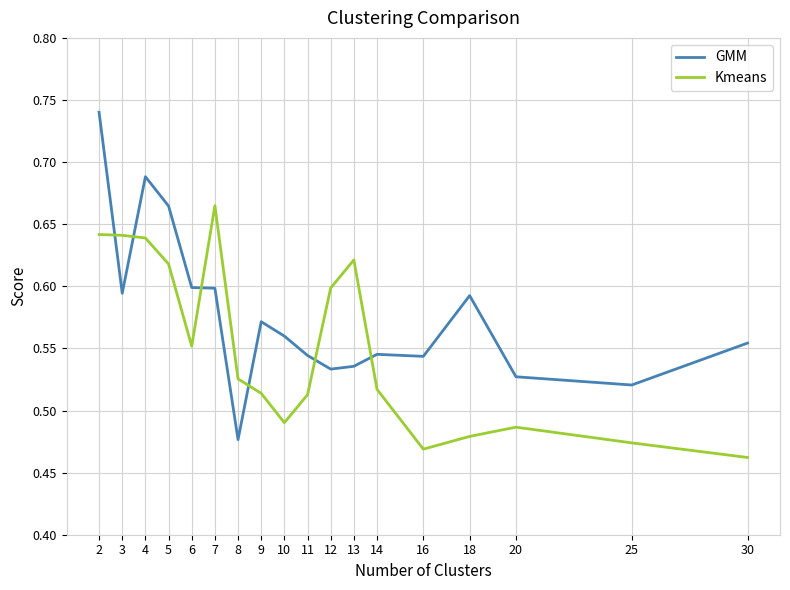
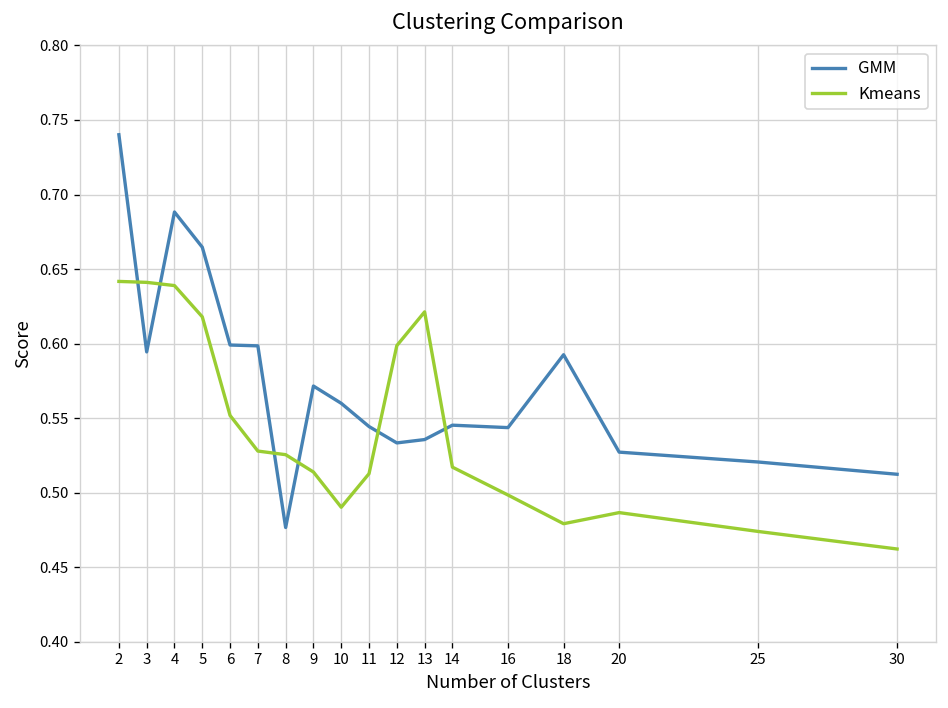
Kmeans, 7: 0.665 -> 0.528
Kmeans, 16: 0.469 -> 0.498
GMM, 30: 0.554 -> 0.512
